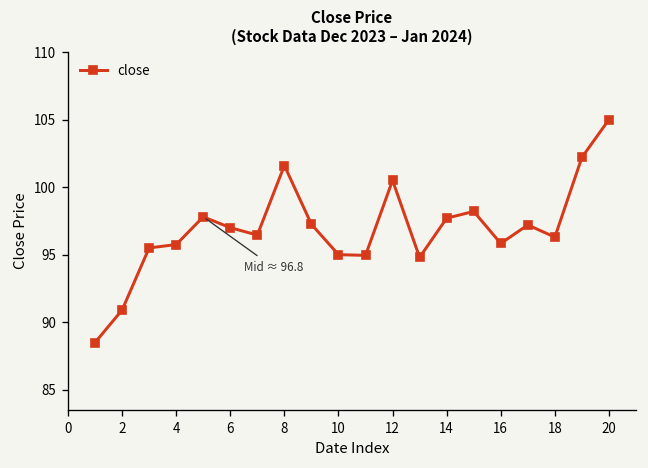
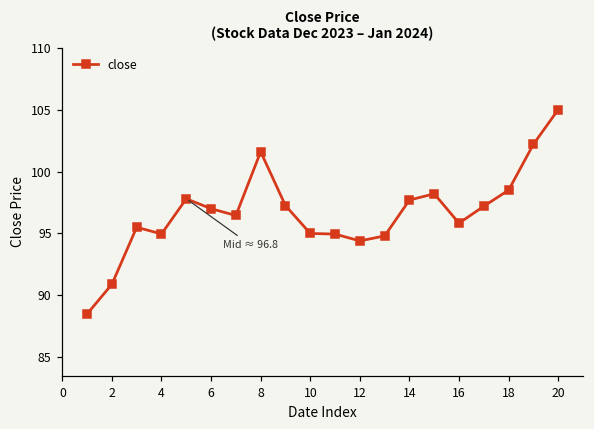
4: 95.8 -> 95.0
12: 100.5 -> 94.4
18: 96.3 -> 98.5
